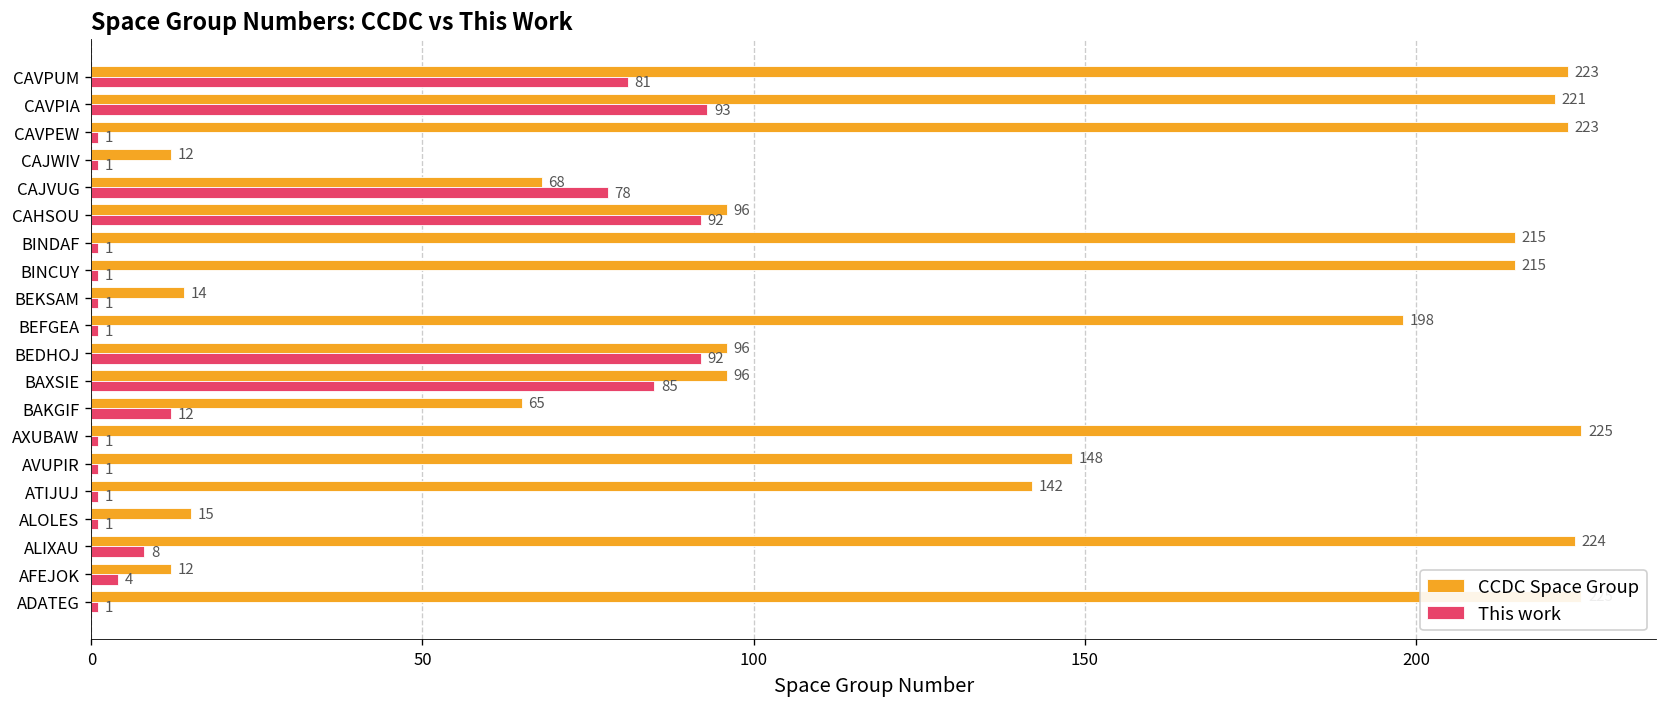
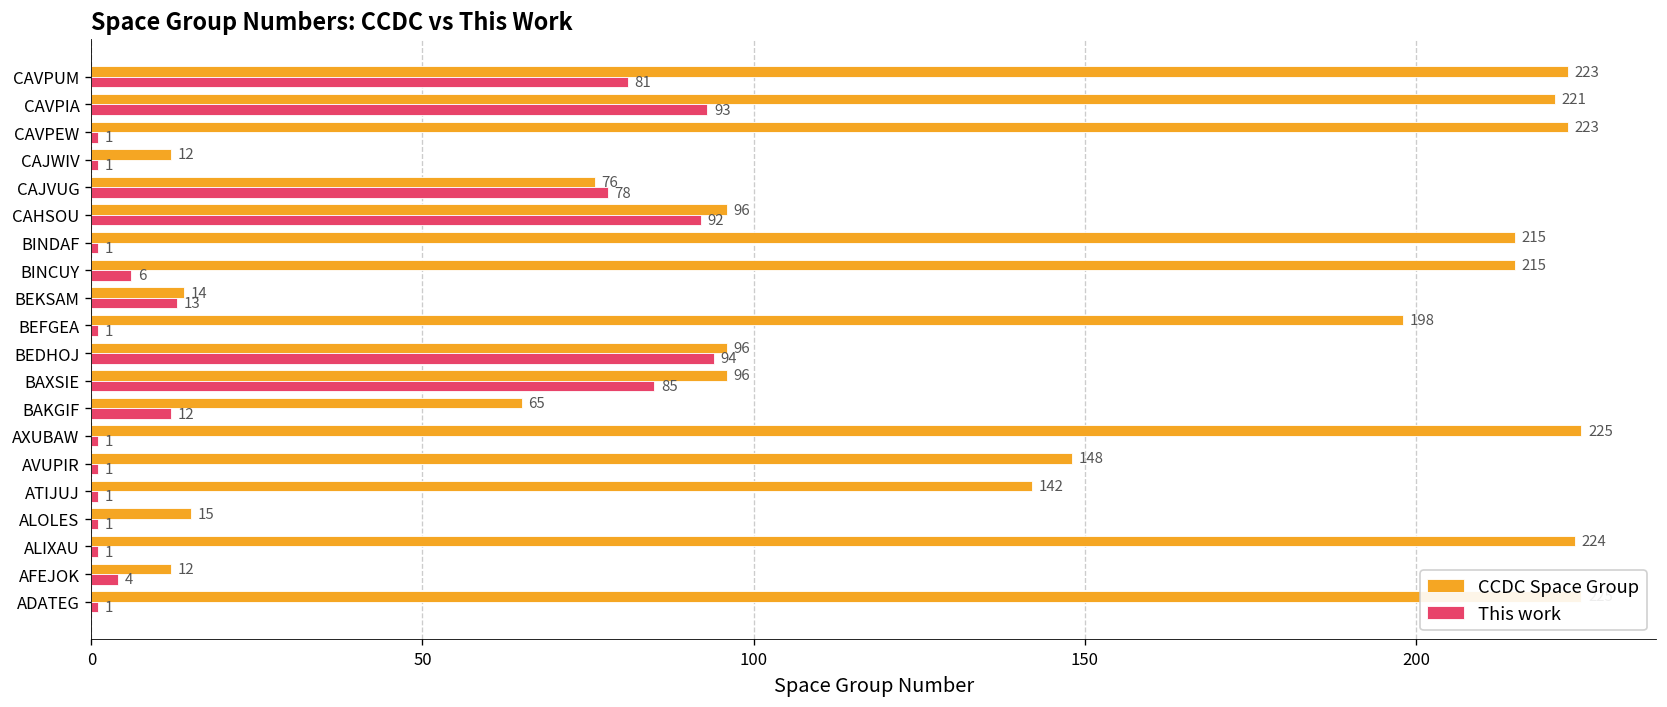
CCDC Space Group, CAJVUG: 68 -> 76
This work, BINCUY: 1 -> 6
This work, BEKSAM: 1 -> 13
This work, BEDHOJ: 92 -> 94
This work, ALIXAU: 8 -> 1
